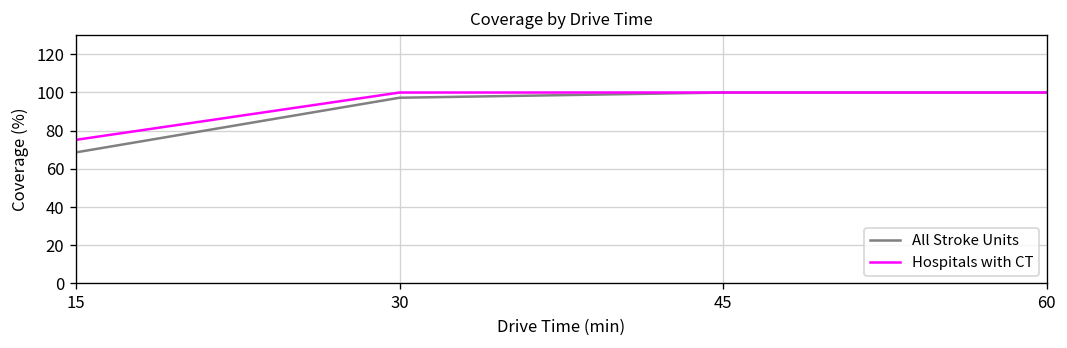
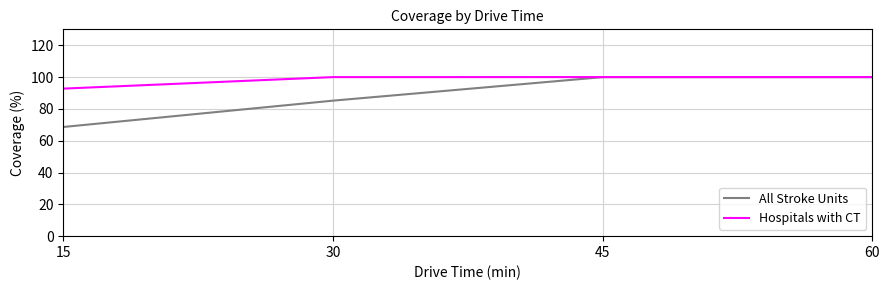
Hospitals with CT, 15: 75 -> 93
All Stroke Units, 30: 97 -> 85
